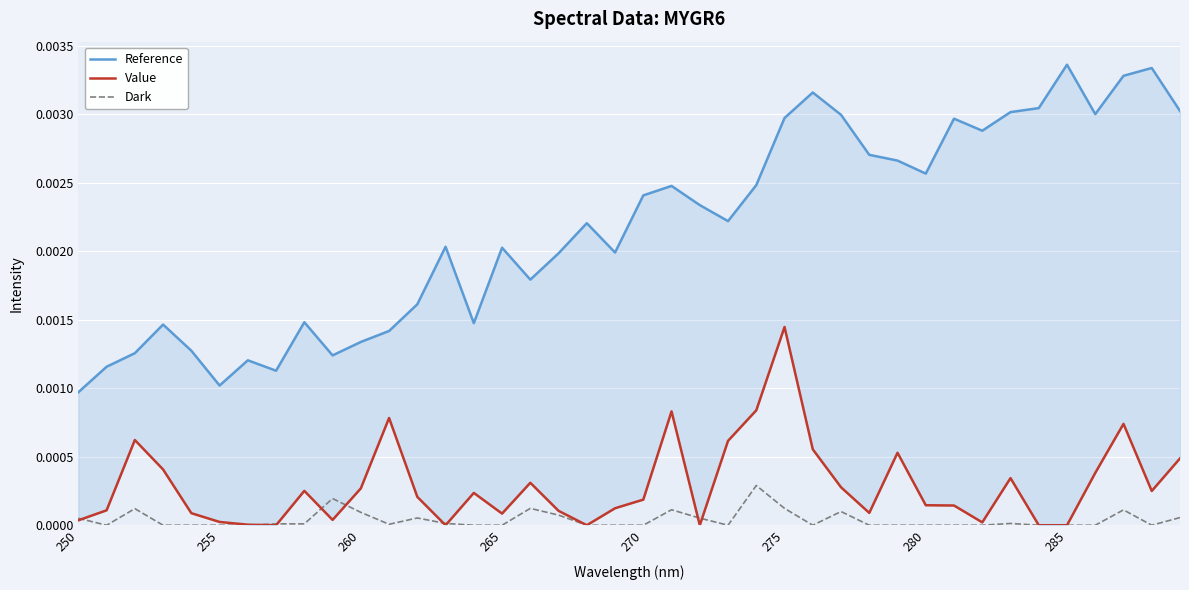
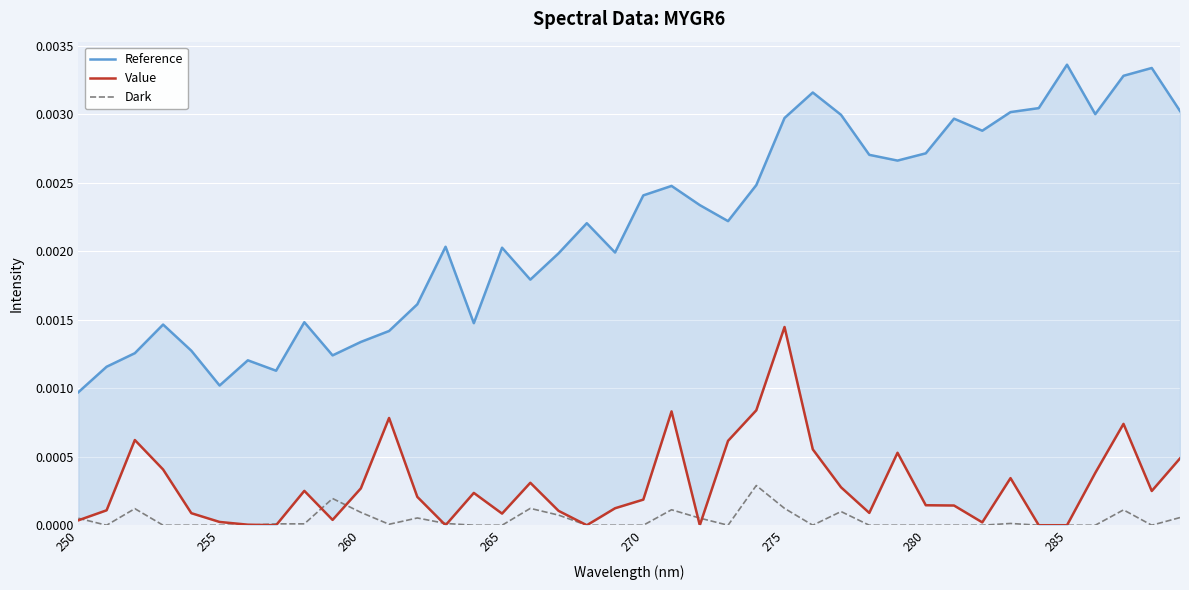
Reference, 280: 0.00257 -> 0.00272
